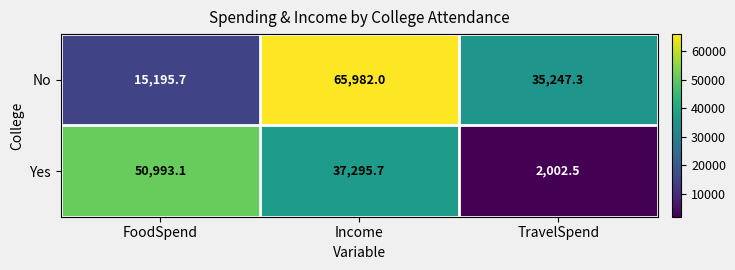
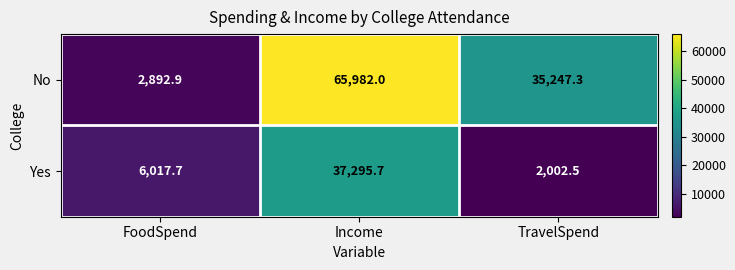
No, FoodSpend: 15,195.7 -> 2,892.9
Yes, FoodSpend: 50,993.1 -> 6,017.7
